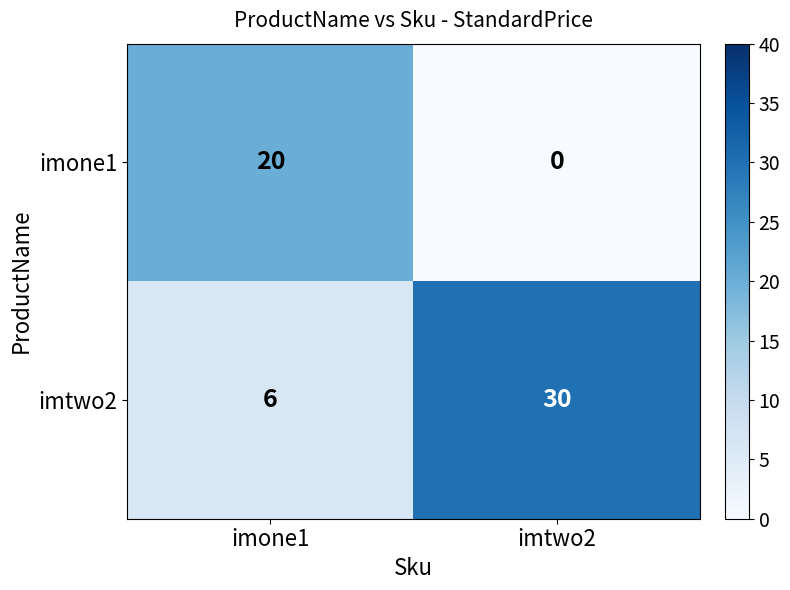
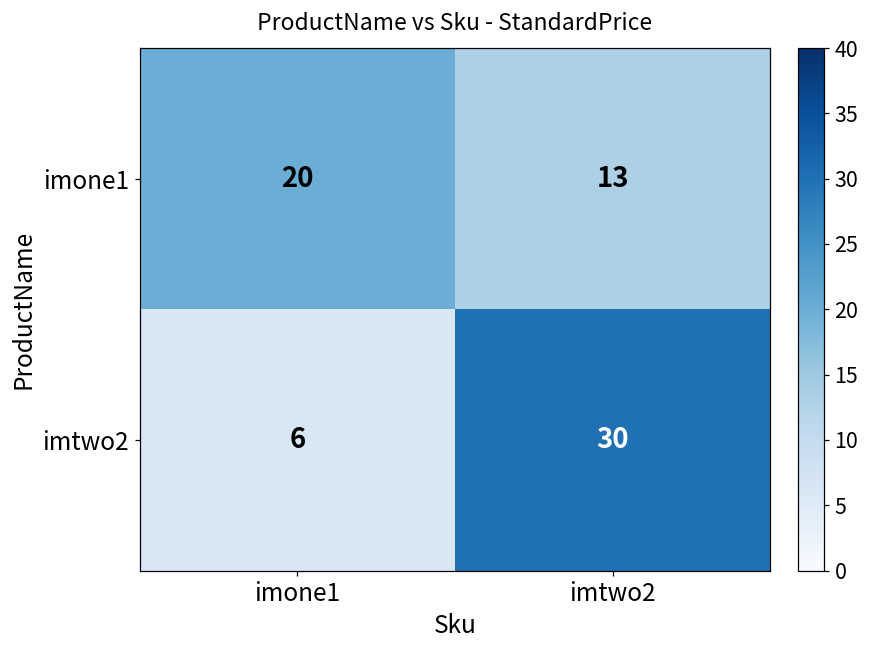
imone1, imtwo2: 0 -> 13
